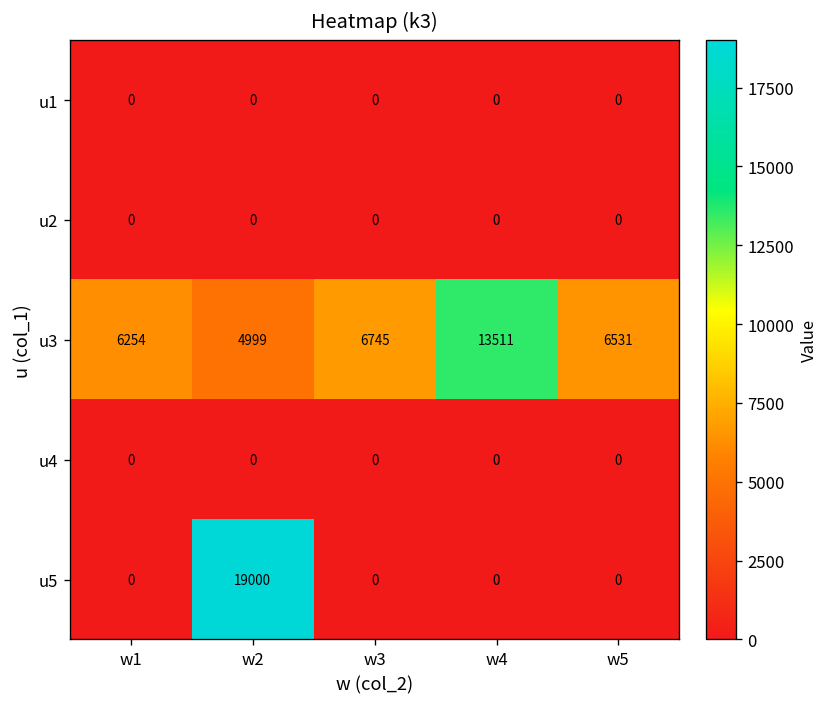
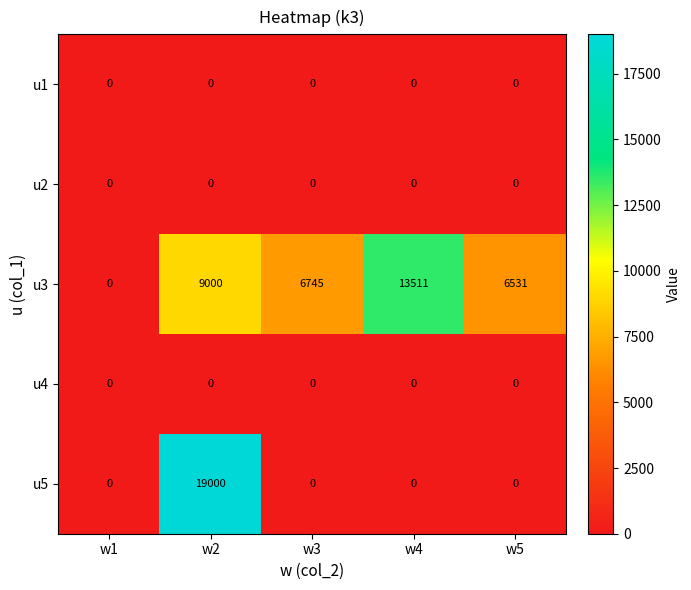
u3, w1: 6254 -> 0
u3, w2: 4999 -> 9000
